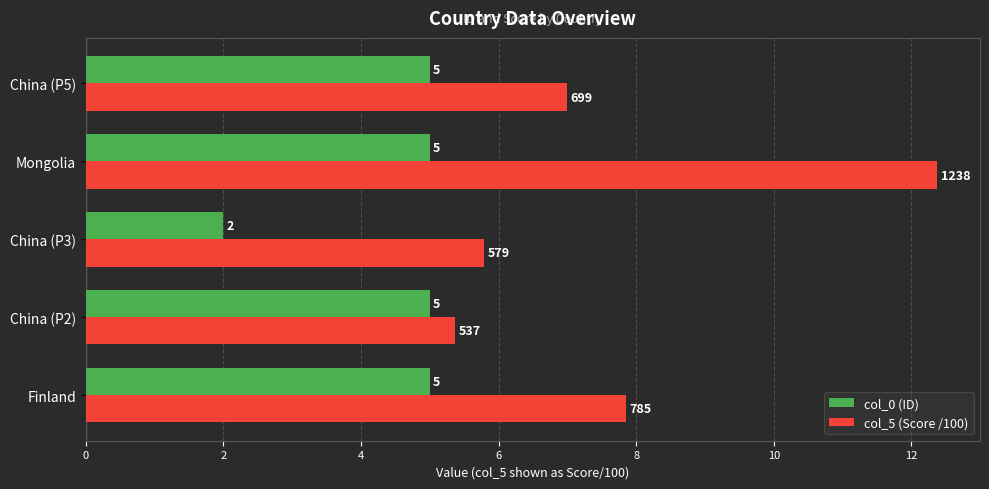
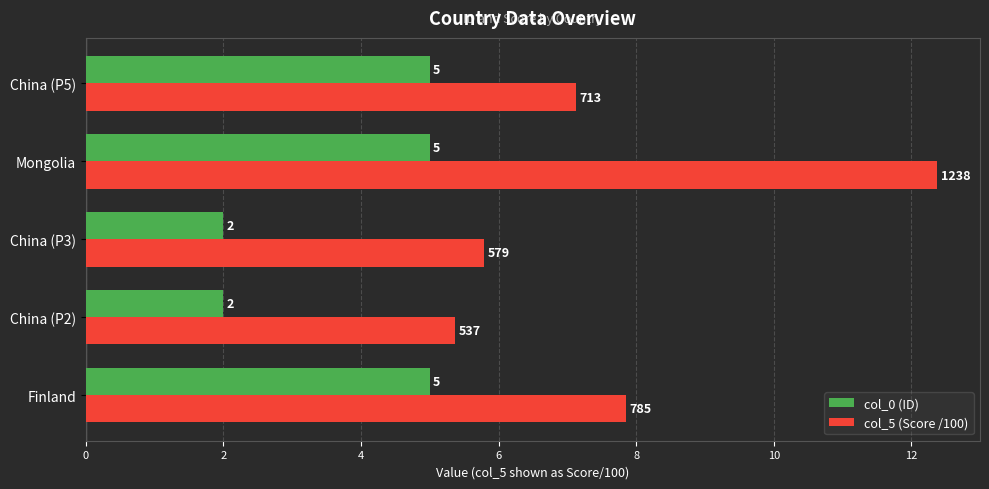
col_5 (Score /100), China (P5): 699 -> 713
col_0 (ID), China (P2): 5 -> 2
